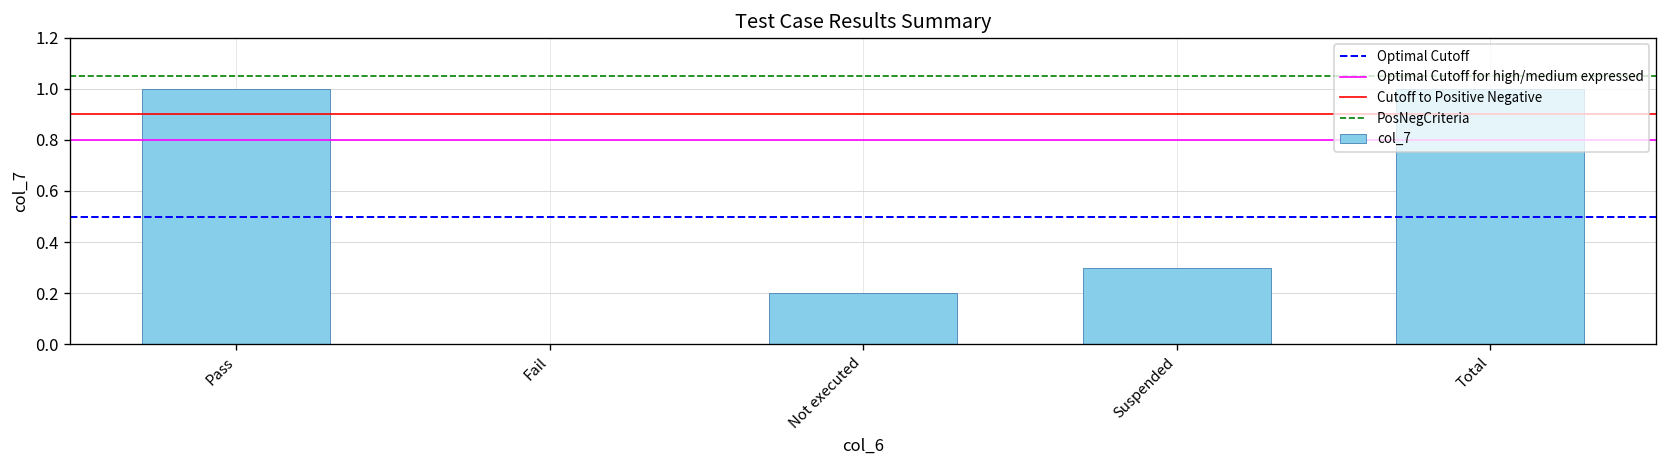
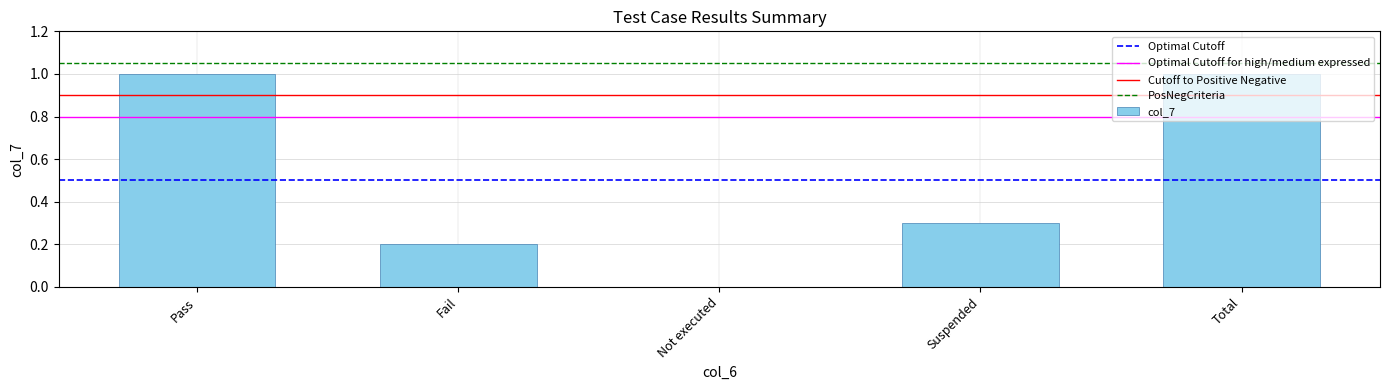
Fail: 0.0 -> 0.2
Not executed: 0.2 -> 0.0
